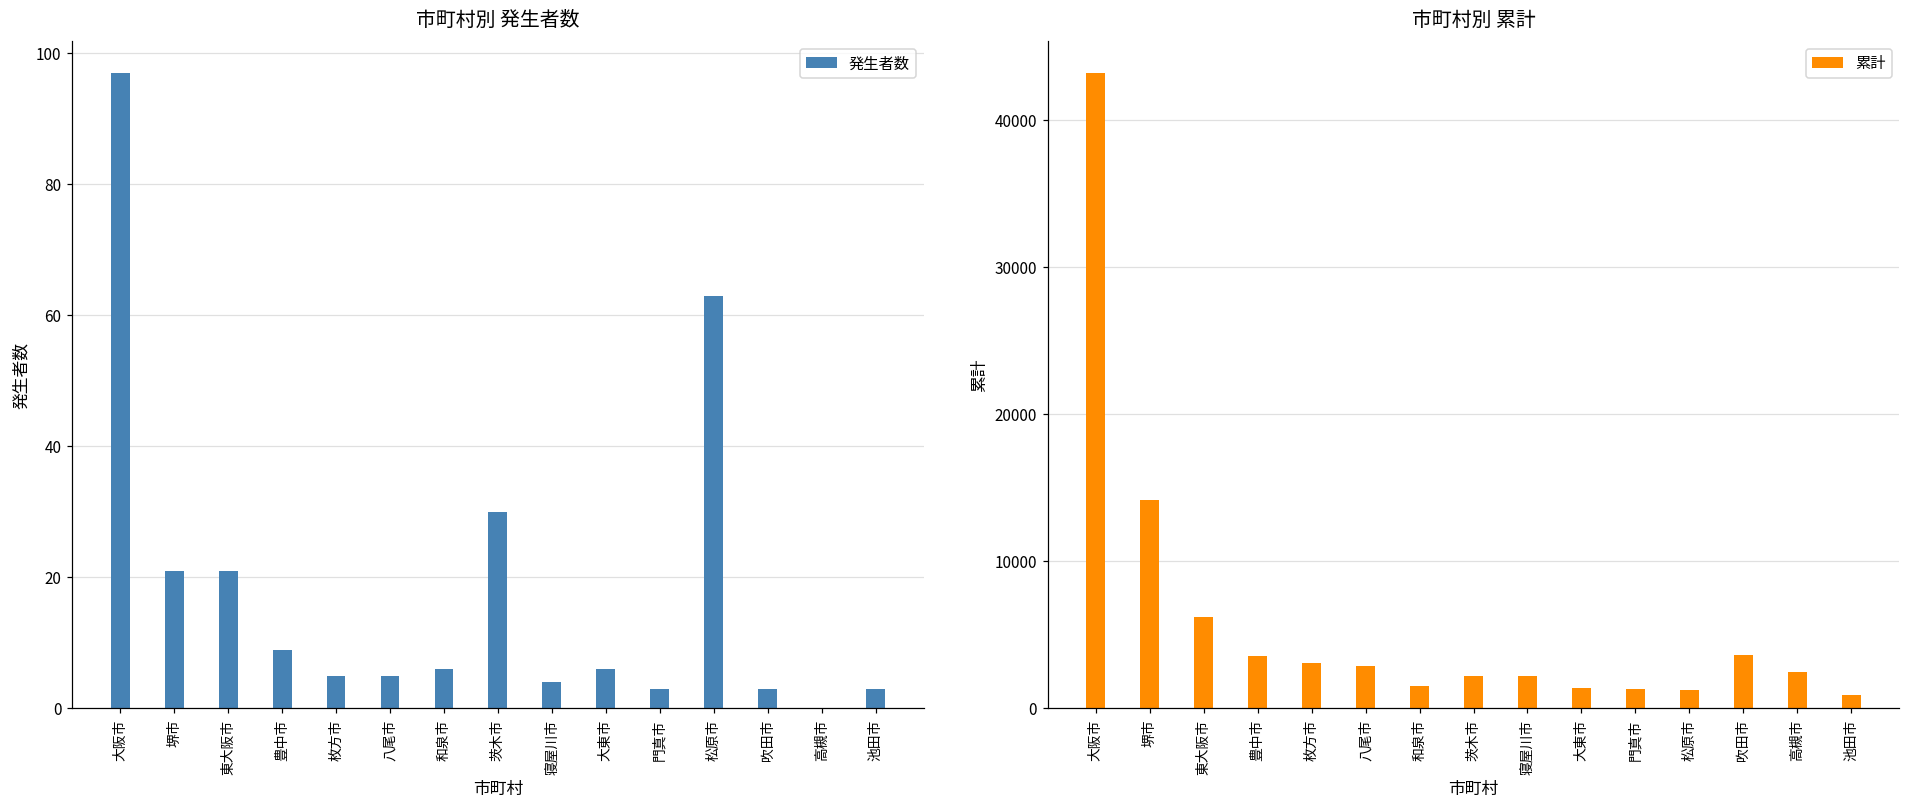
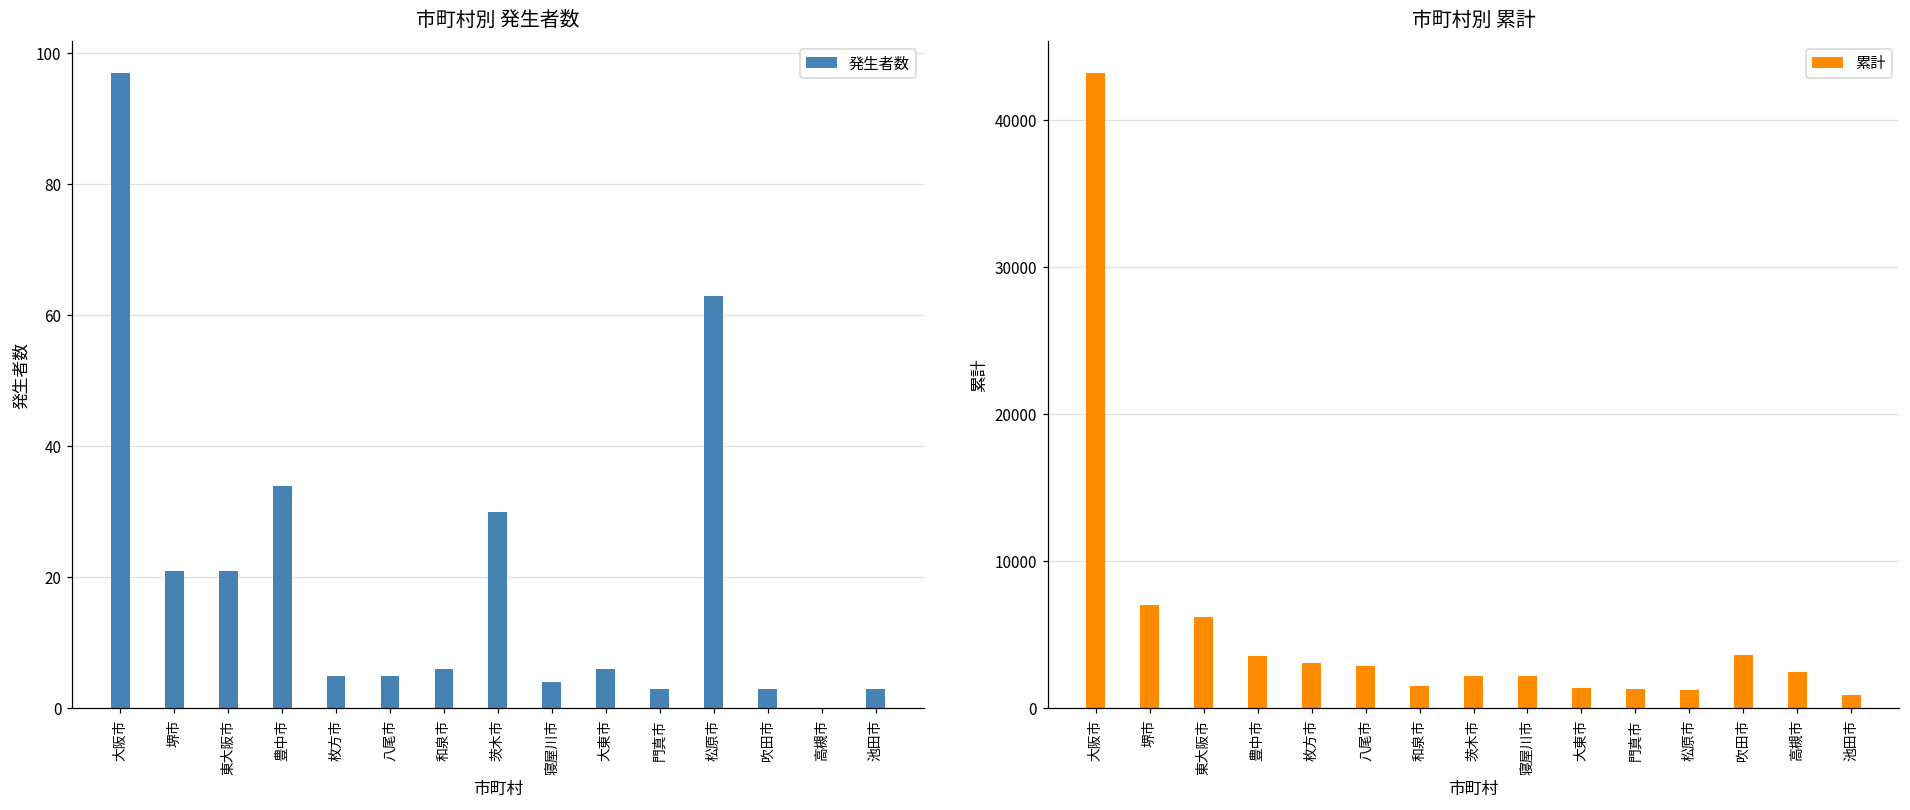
市町村別 発生者数, 豊中市: 9 -> 34
市町村別 累計, 堺市: 14200 -> 7100
